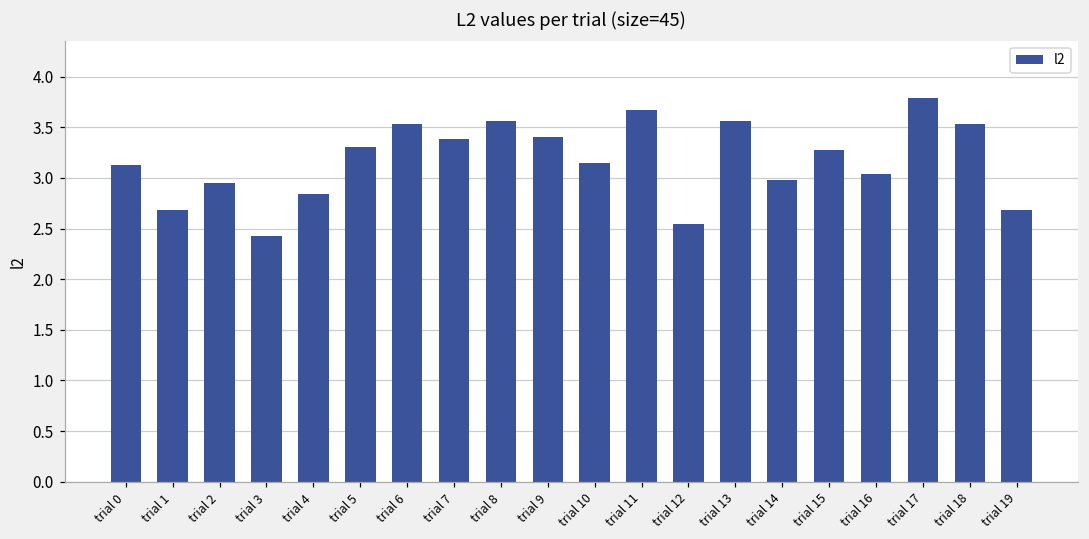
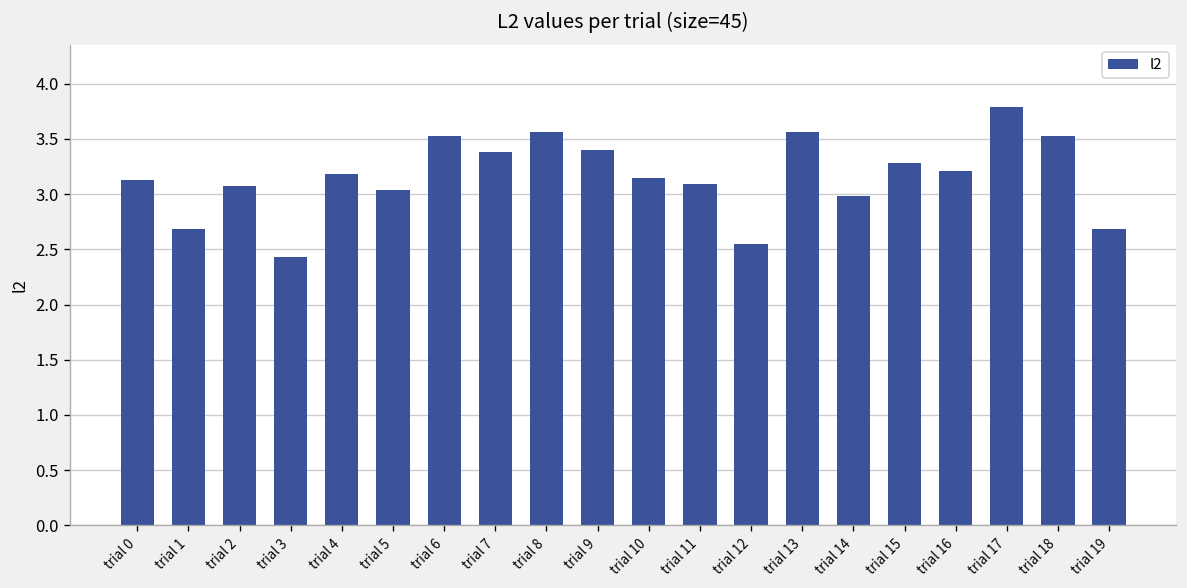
trial 2: 2.9 -> 3.1
trial 4: 2.8 -> 3.2
trial 5: 3.3 -> 3.0
trial 11: 3.7 -> 3.1
trial 16: 3.0 -> 3.2
